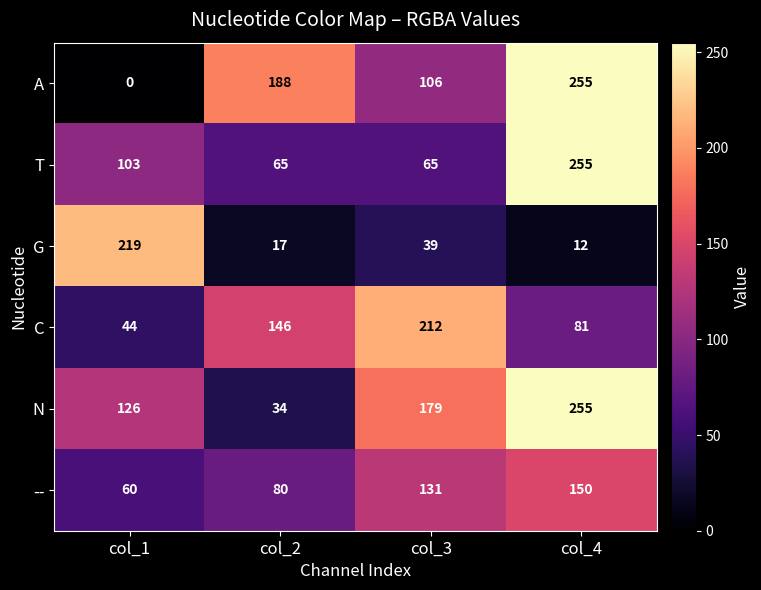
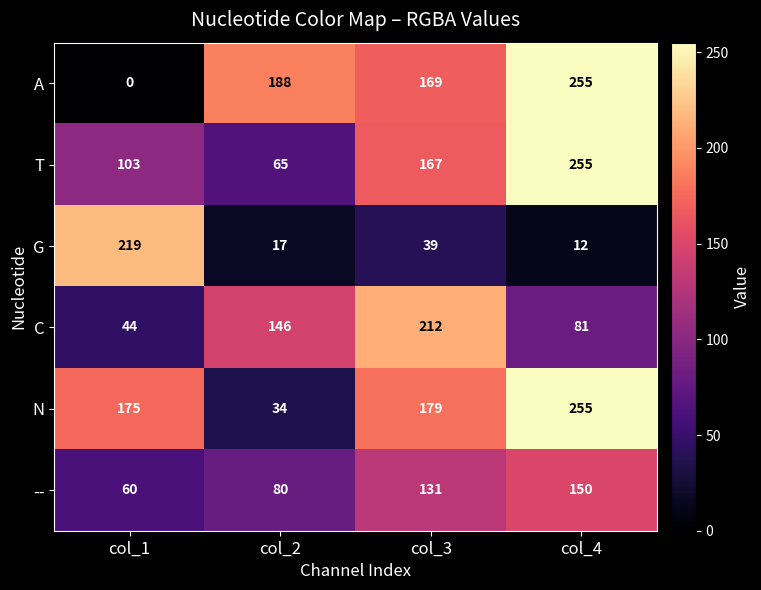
A, col_3: 106 -> 169
T, col_3: 65 -> 167
N, col_1: 126 -> 175
